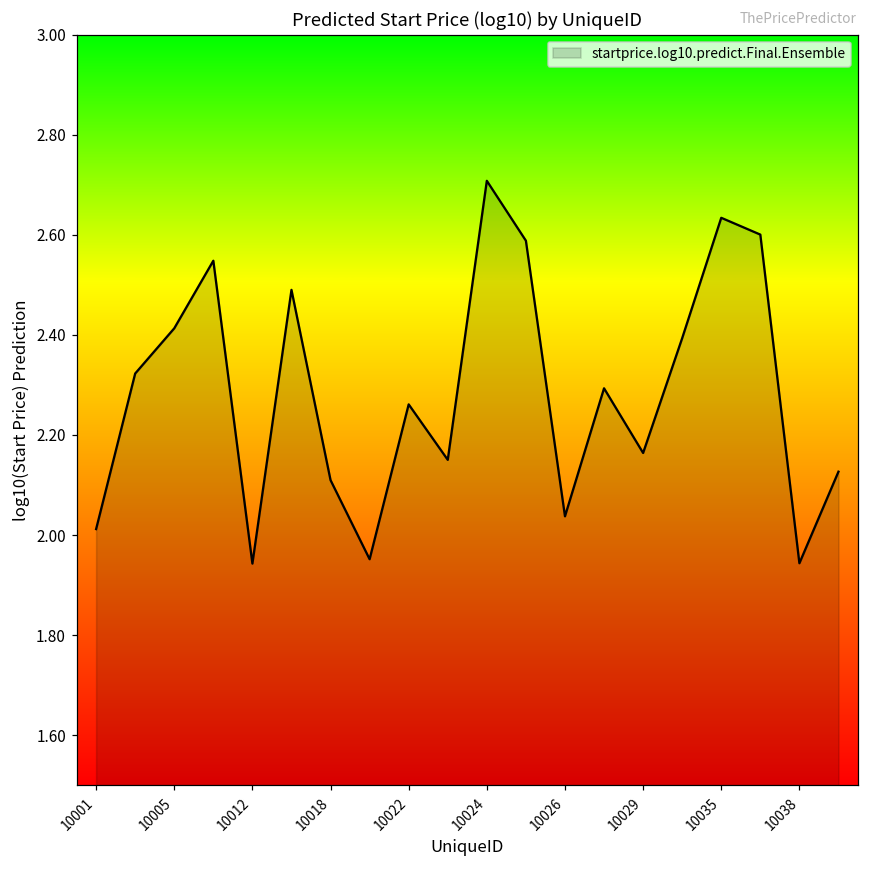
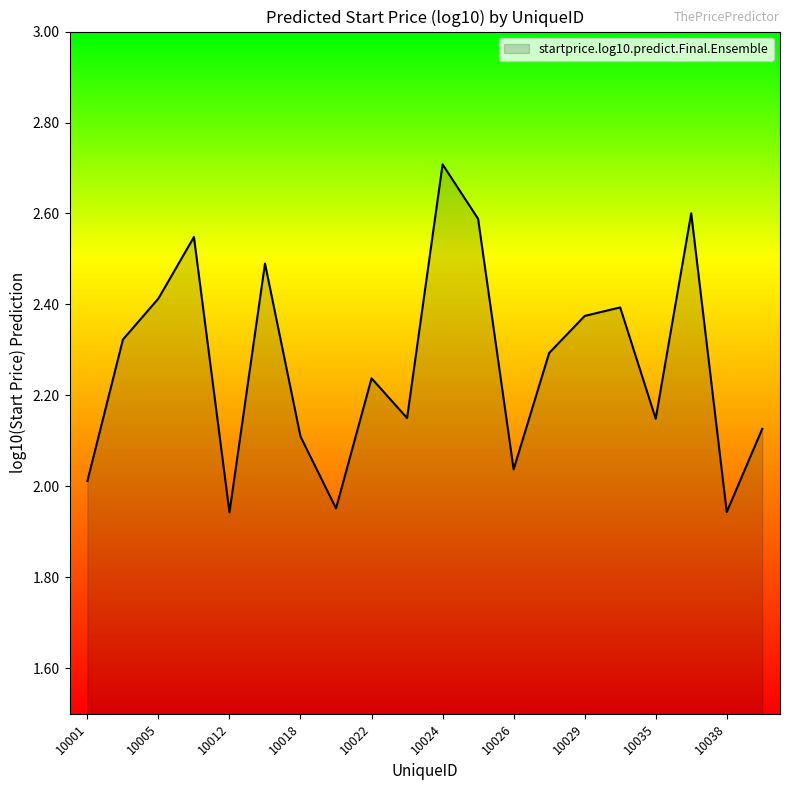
10022: 2.26 -> 2.24
10029: 2.16 -> 2.37
10035: 2.63 -> 2.15
